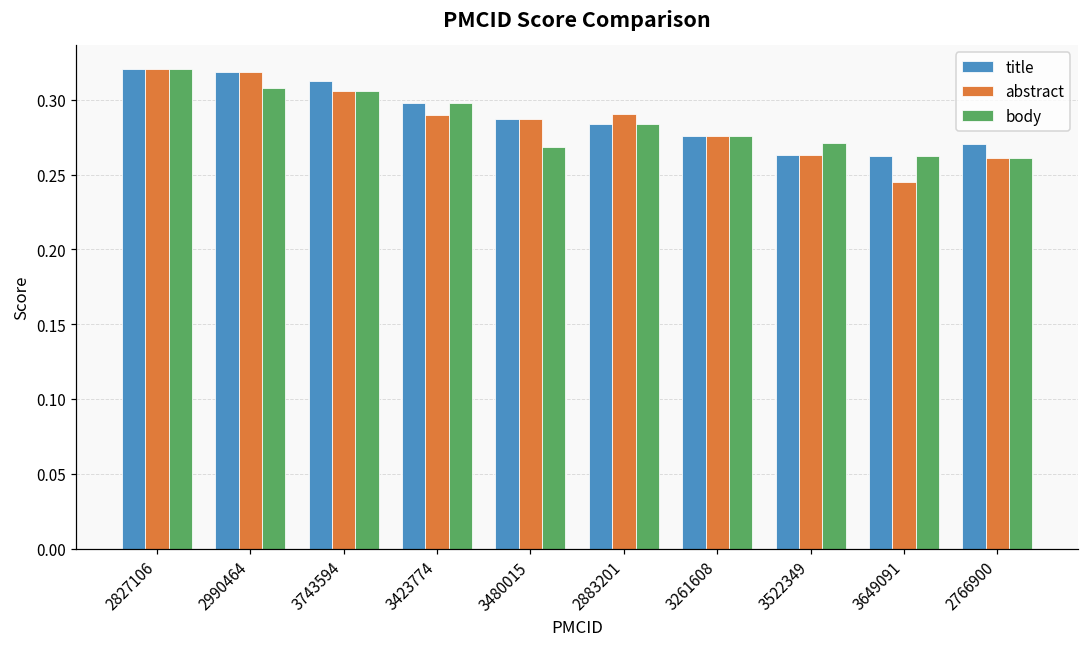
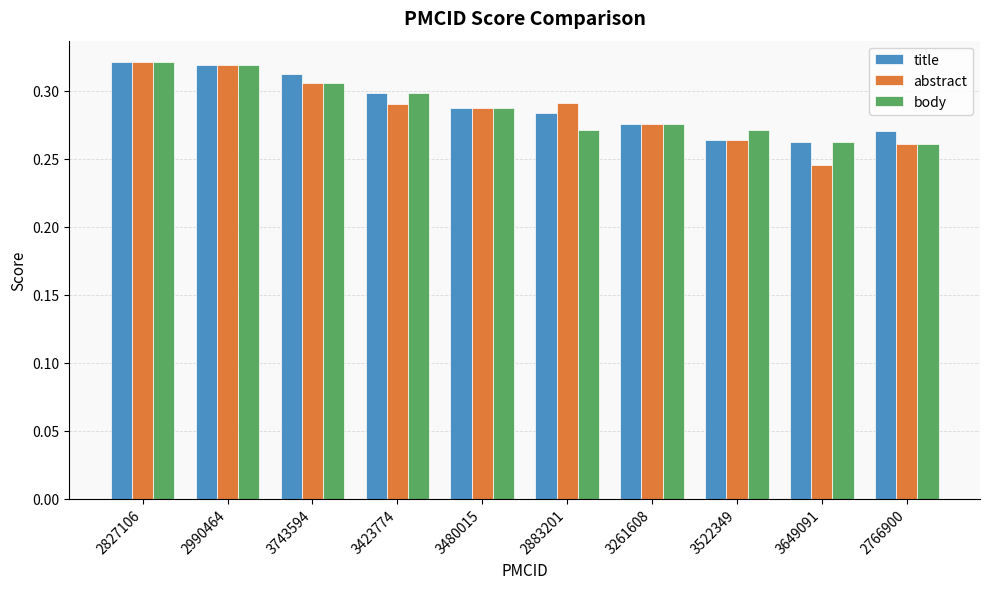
body, 2990464: 0.308 -> 0.319
body, 3480015: 0.268 -> 0.287
body, 2883201: 0.283 -> 0.271
